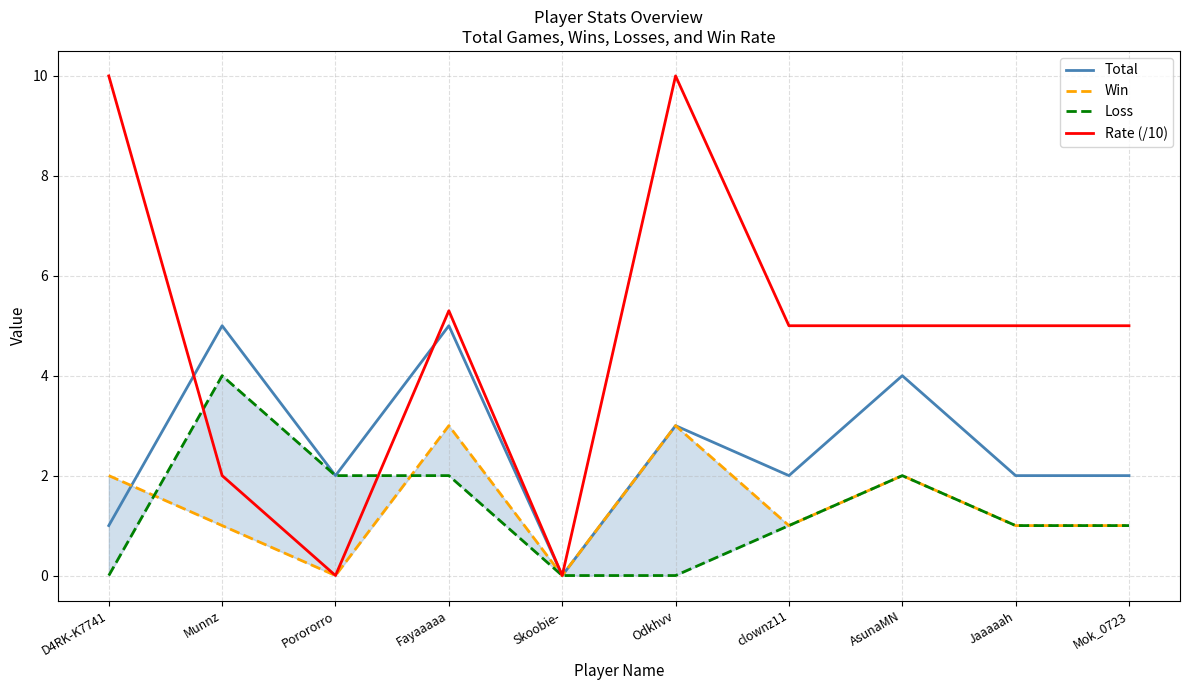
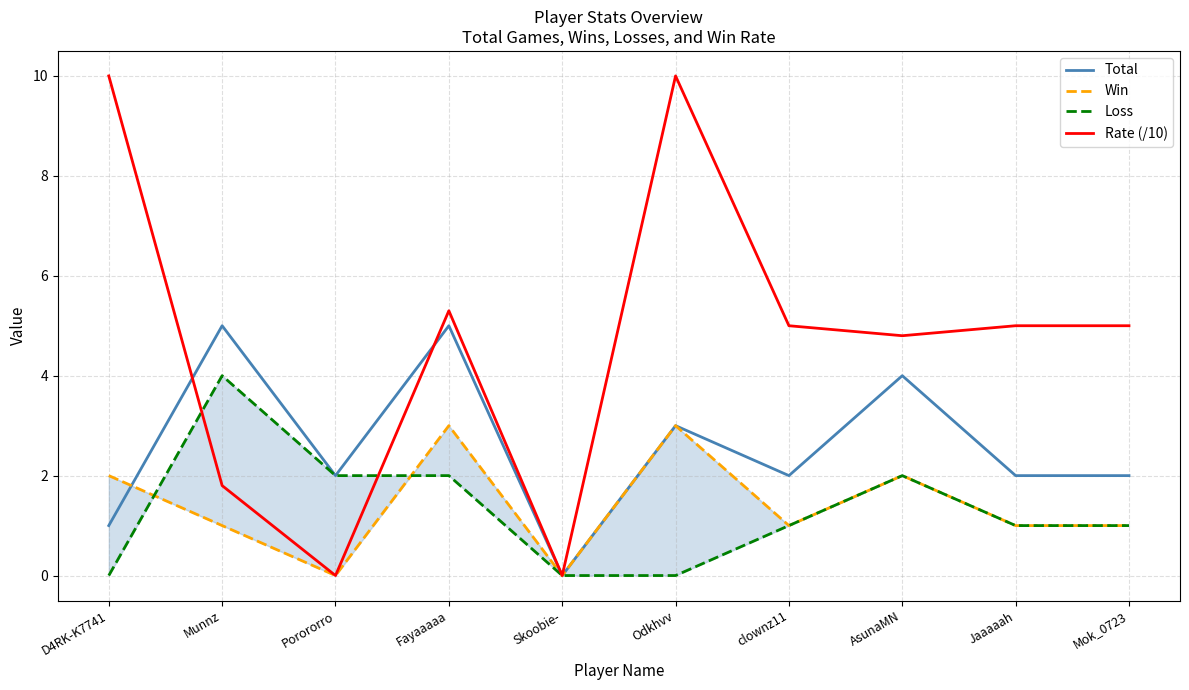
Rate (/10), Munnz: 2.0 -> 1.8
Rate (/10), AsunaMN: 5.0 -> 4.8
